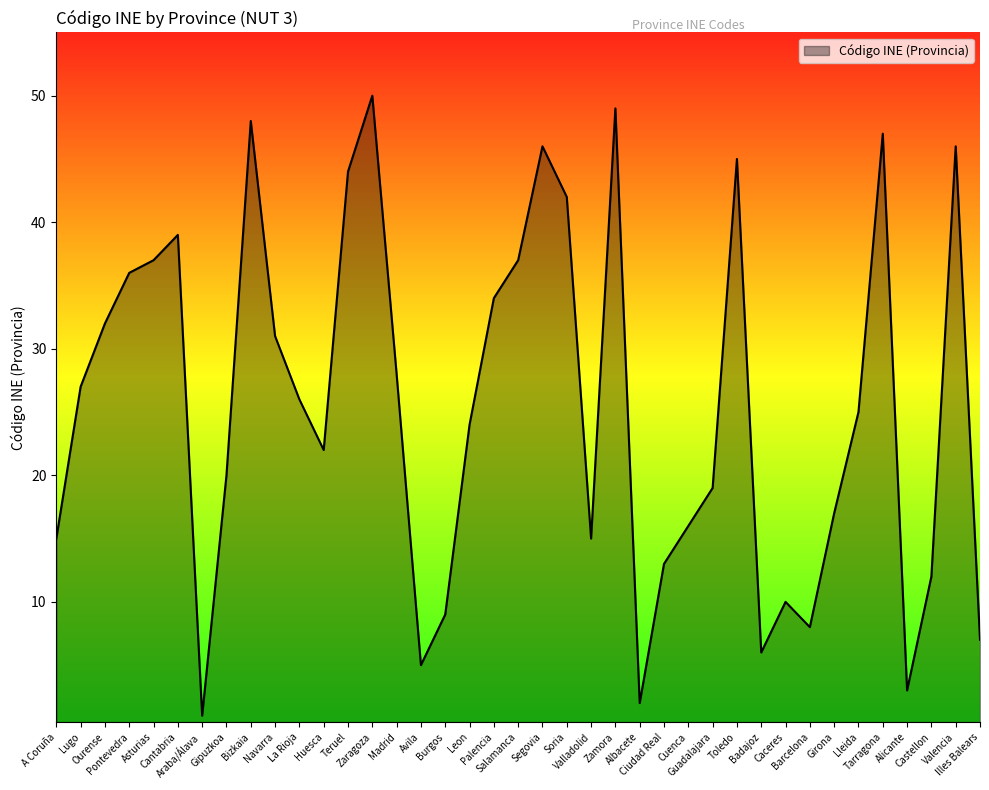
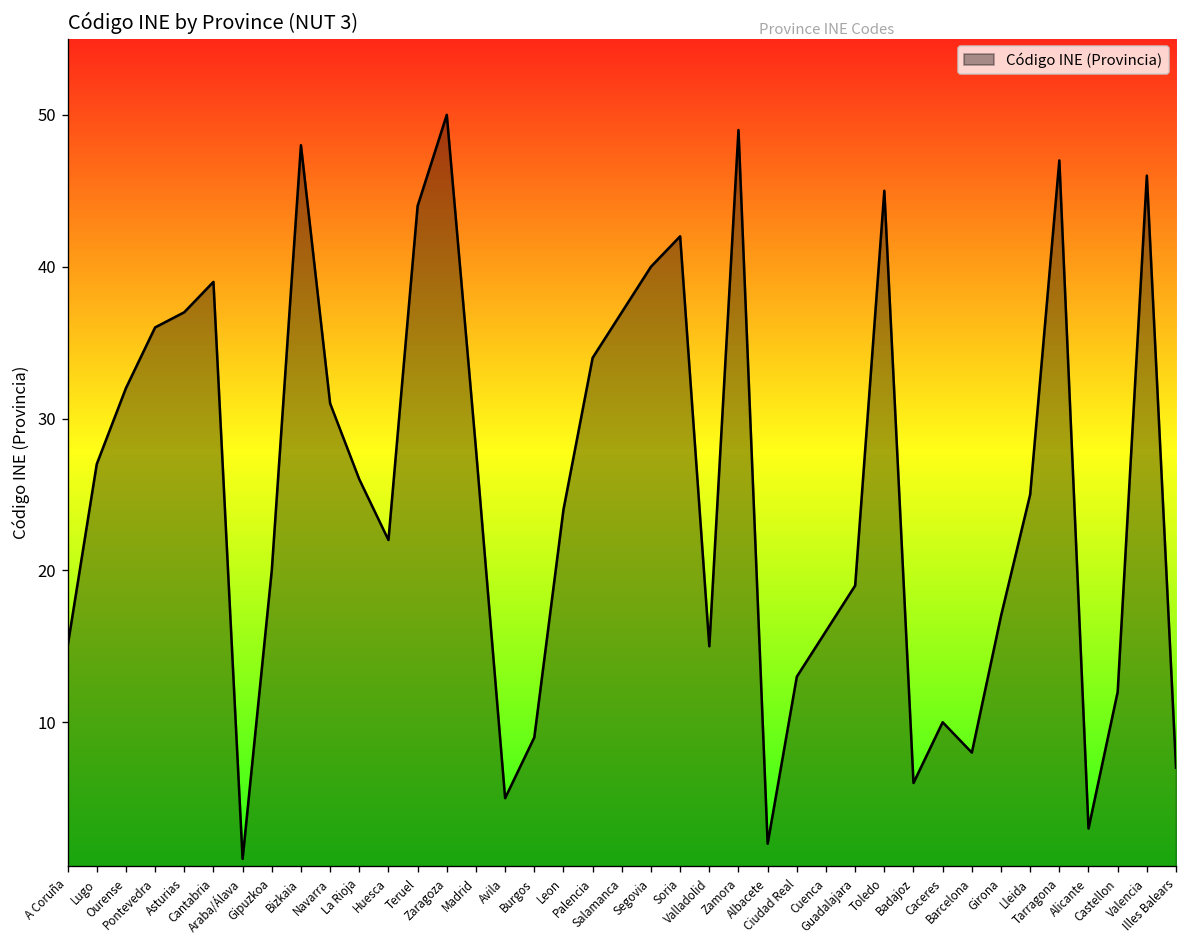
Segovia: 46 -> 40
